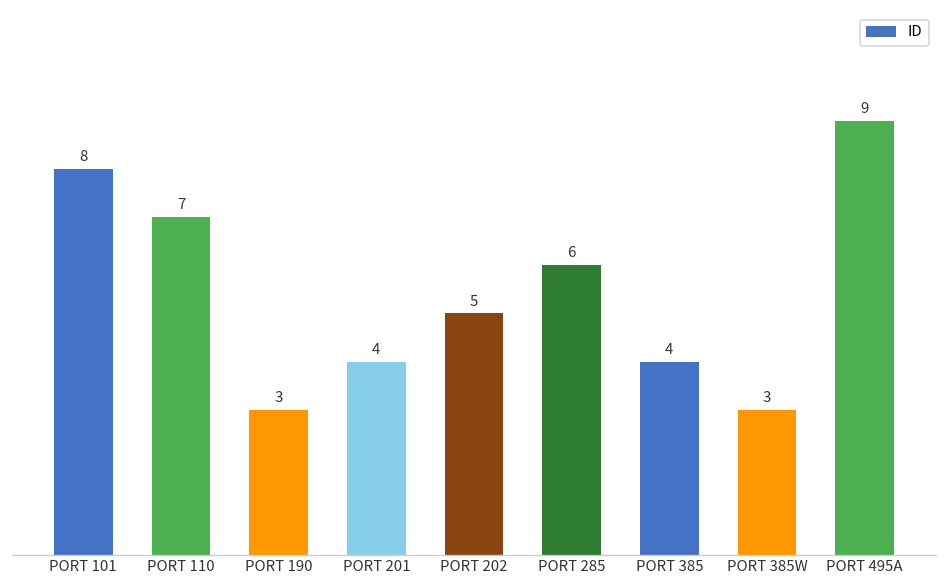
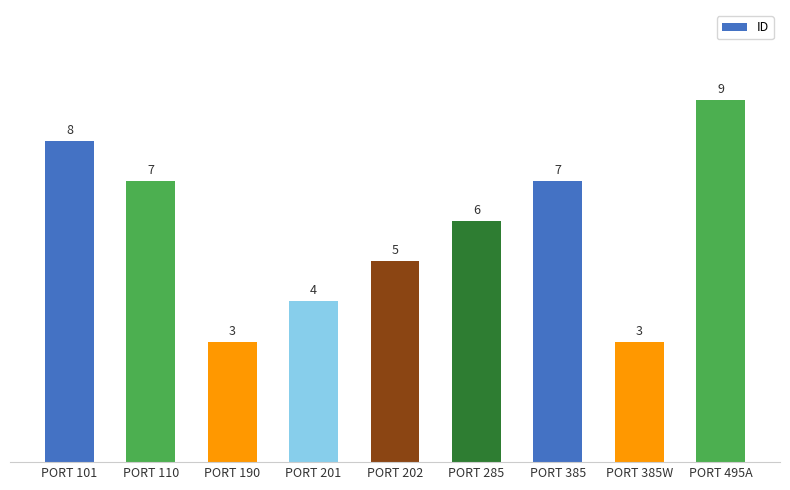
PORT 385: 4 -> 7
